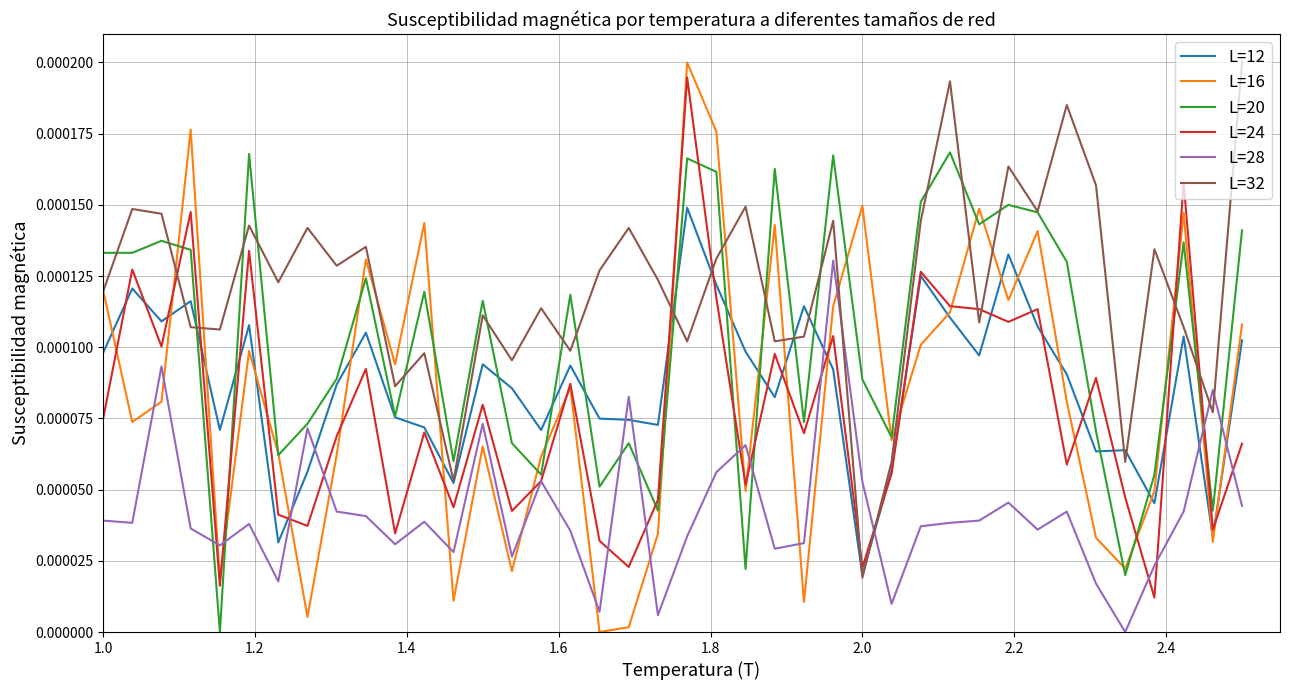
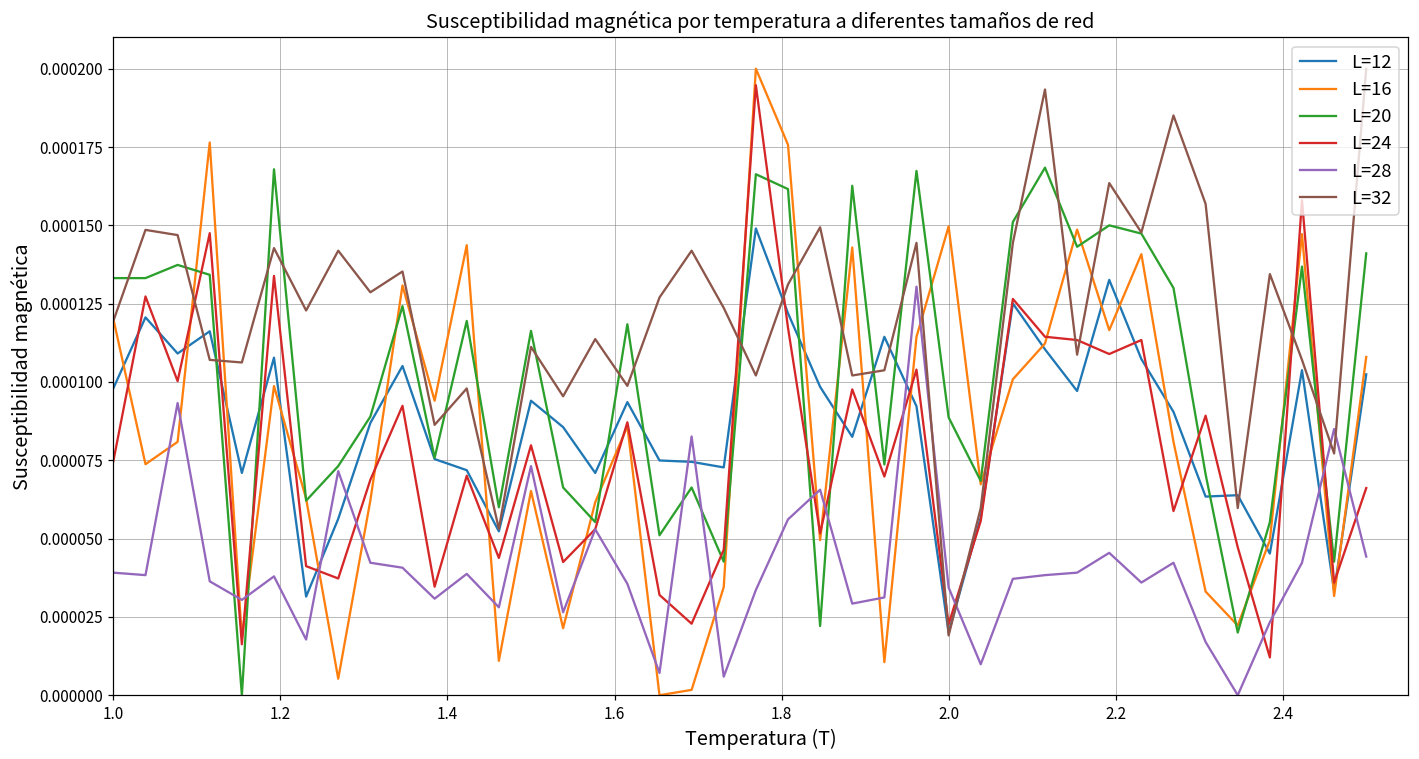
L=28, 2.0: 0.000053 -> 0.000034
